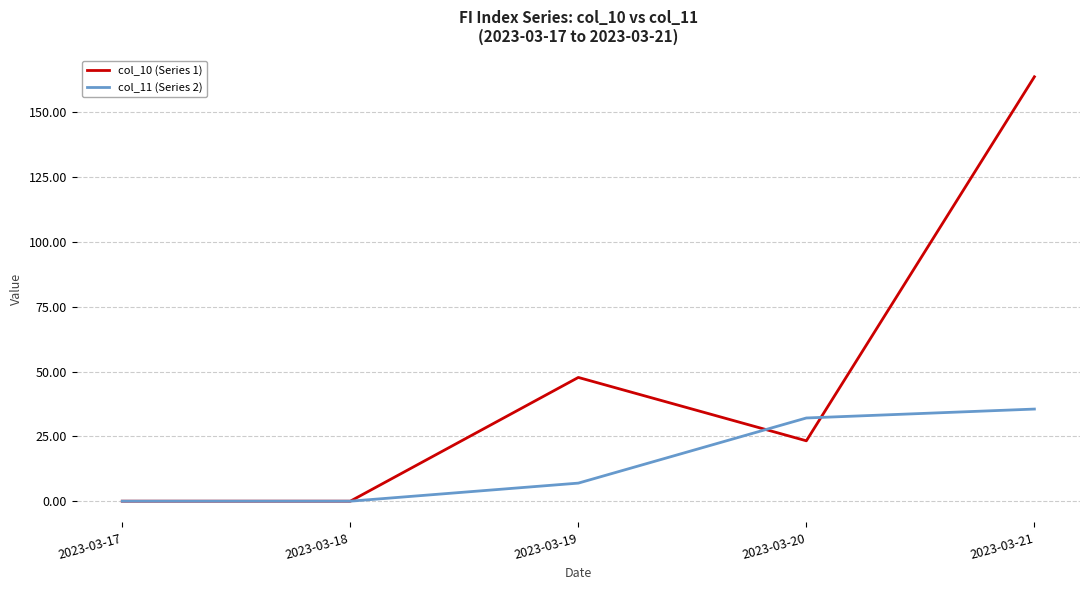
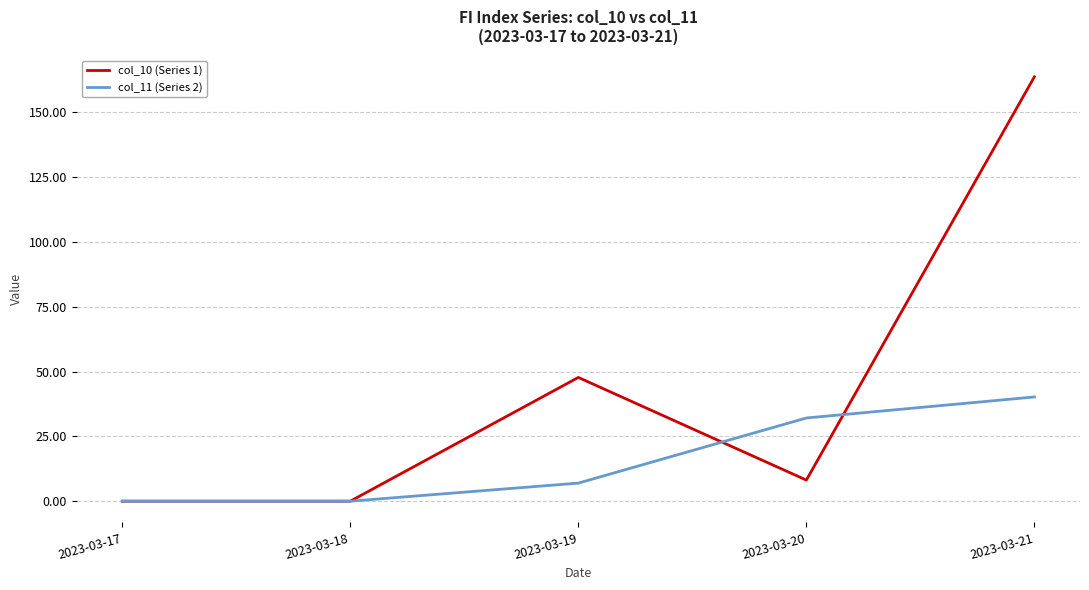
col_10 (Series 1), 2023-03-20: 23 -> 8
col_11 (Series 2), 2023-03-21: 36 -> 40
